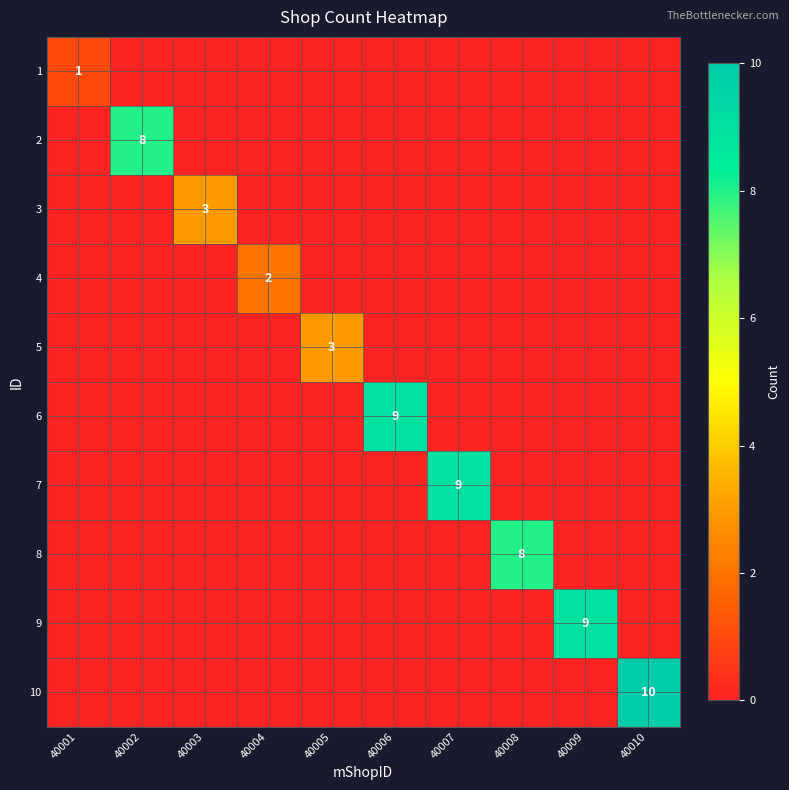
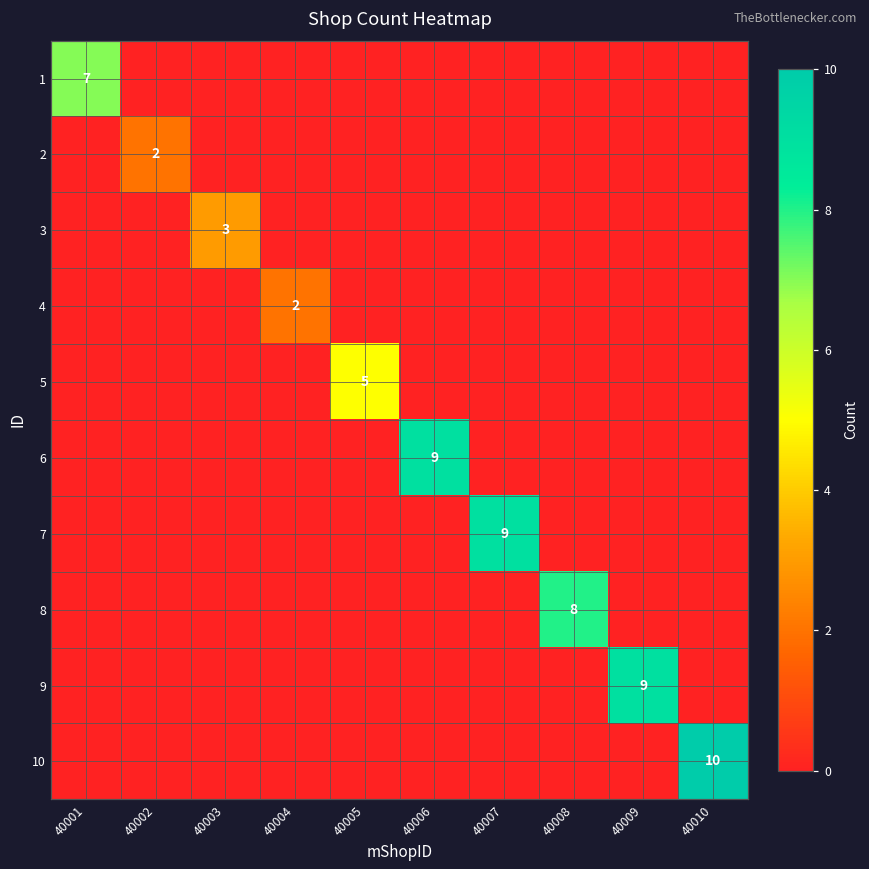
1, 40001: 1 -> 7
2, 40002: 8 -> 2
5, 40005: 3 -> 5
